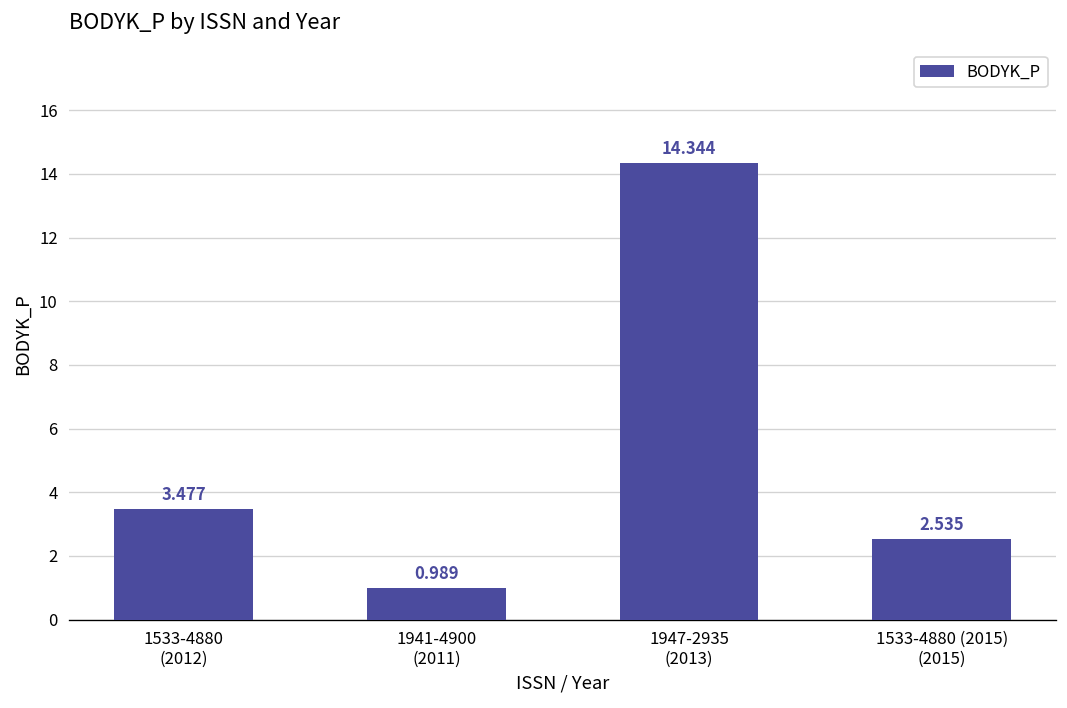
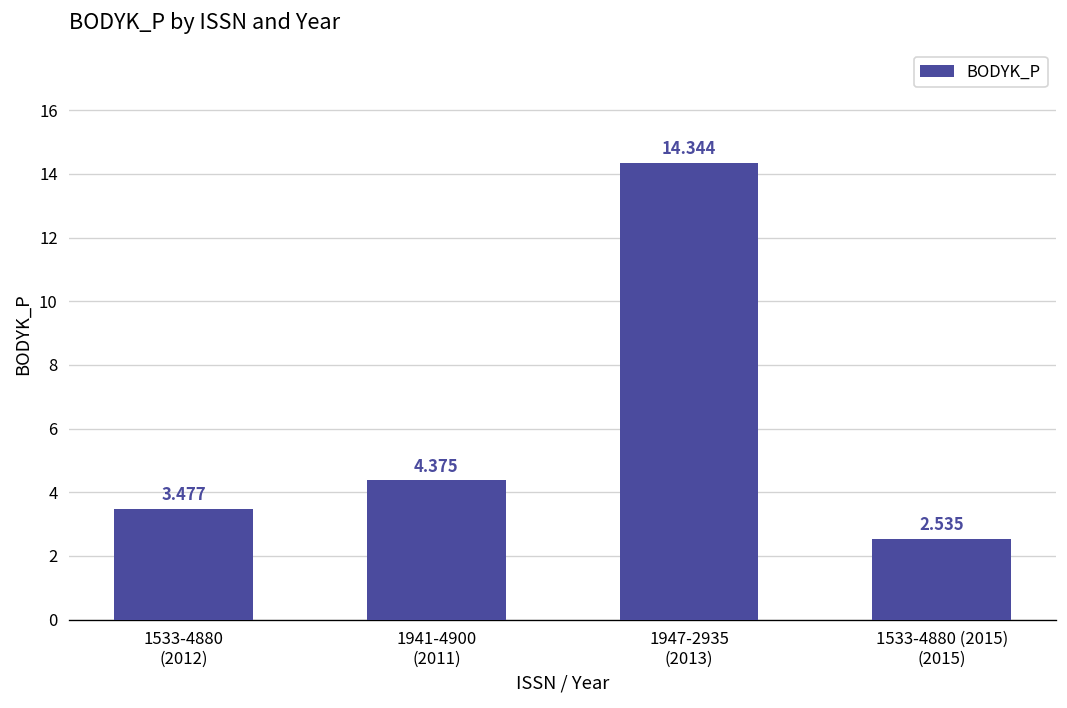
1941-4900 (2011): 0.989 -> 4.375
